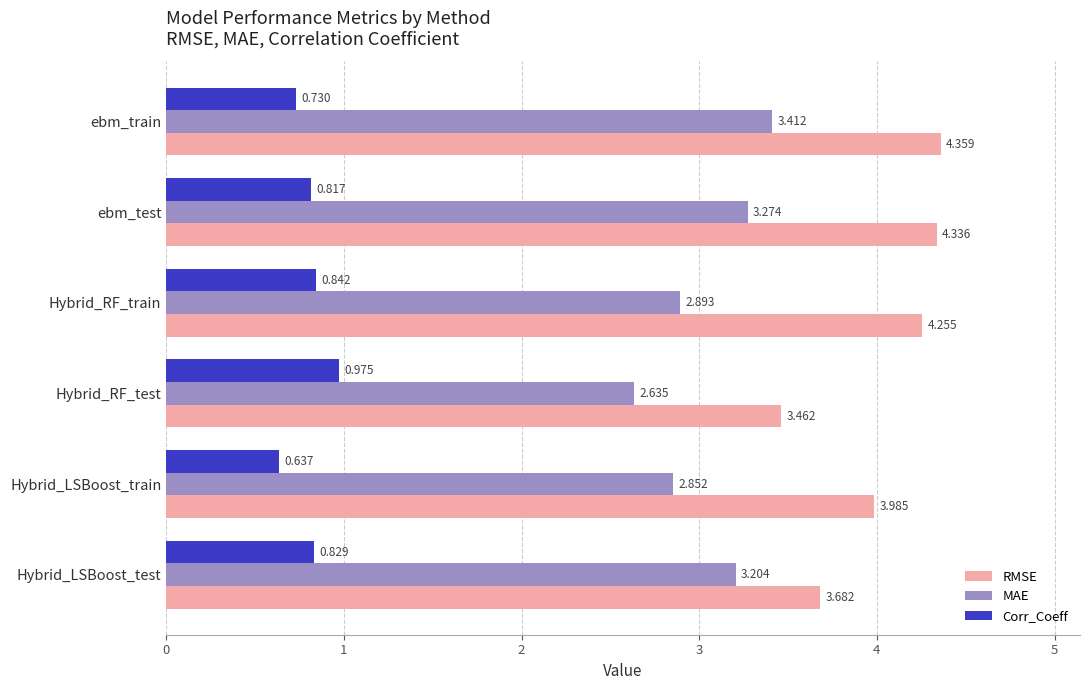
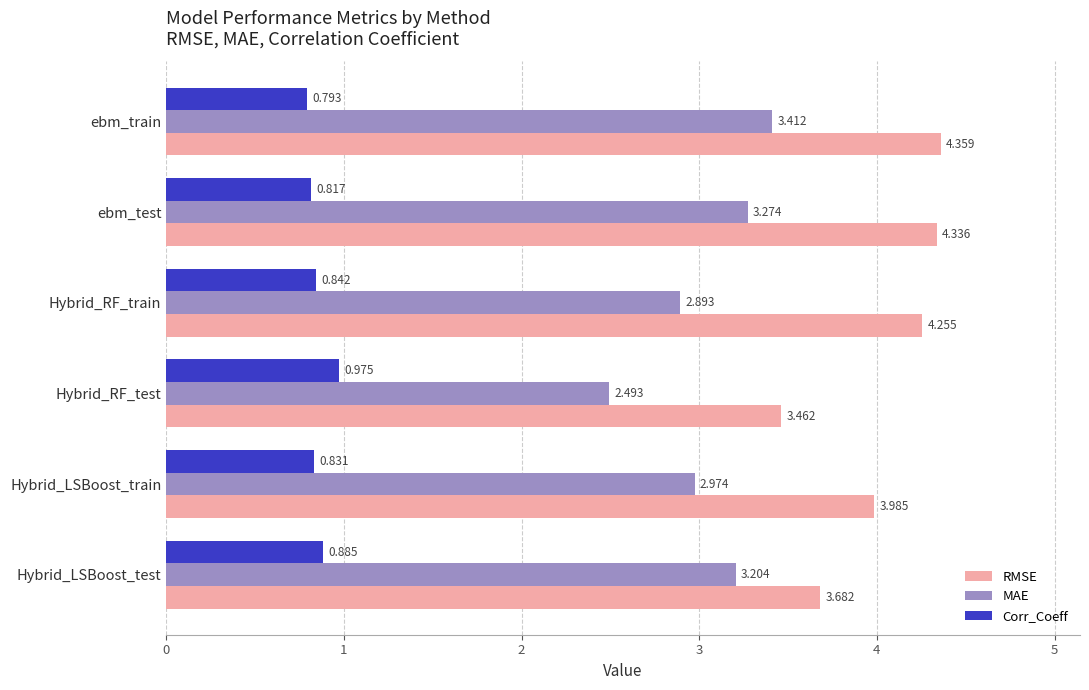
Corr_Coeff, ebm_train: 0.730 -> 0.793
MAE, Hybrid_RF_test: 2.635 -> 2.493
Corr_Coeff, Hybrid_LSBoost_train: 0.637 -> 0.831
MAE, Hybrid_LSBoost_train: 2.852 -> 2.974
Corr_Coeff, Hybrid_LSBoost_test: 0.829 -> 0.885
